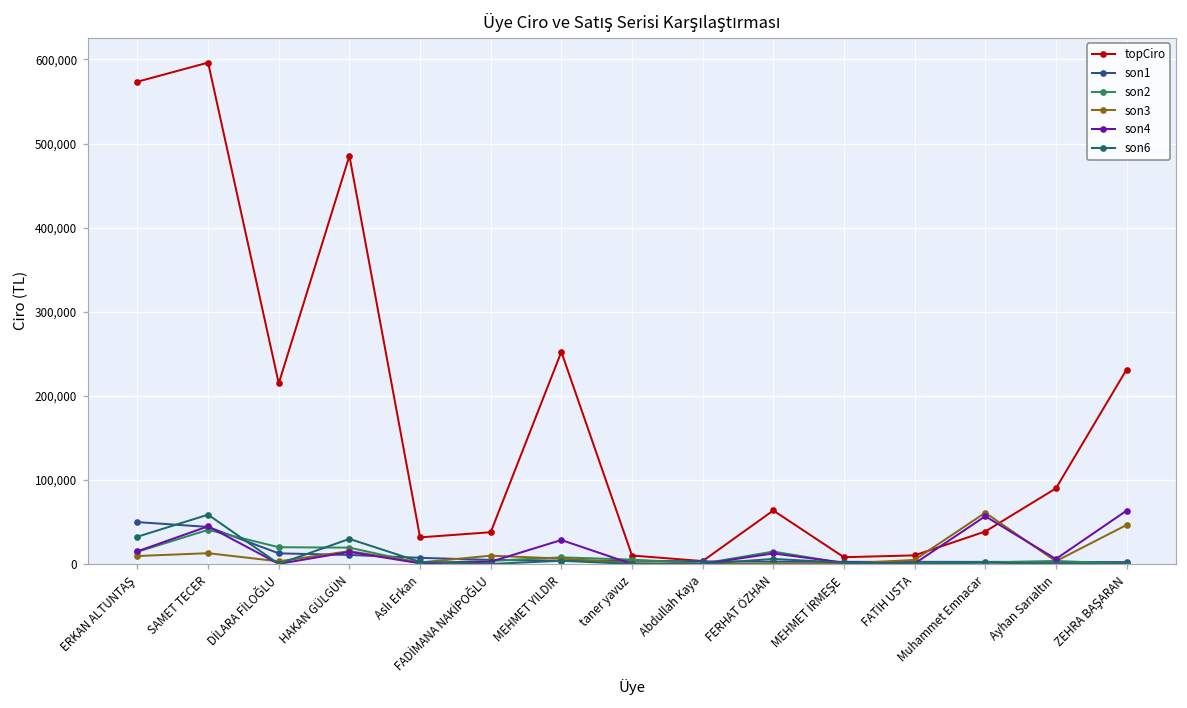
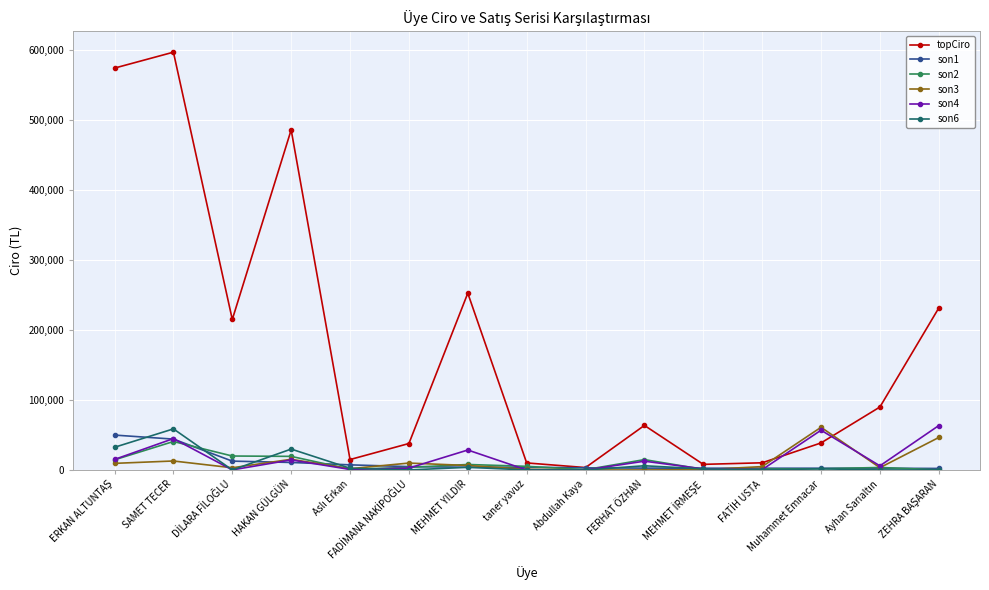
topCiro, Aslı Erkan: 30,000 -> 10,000
